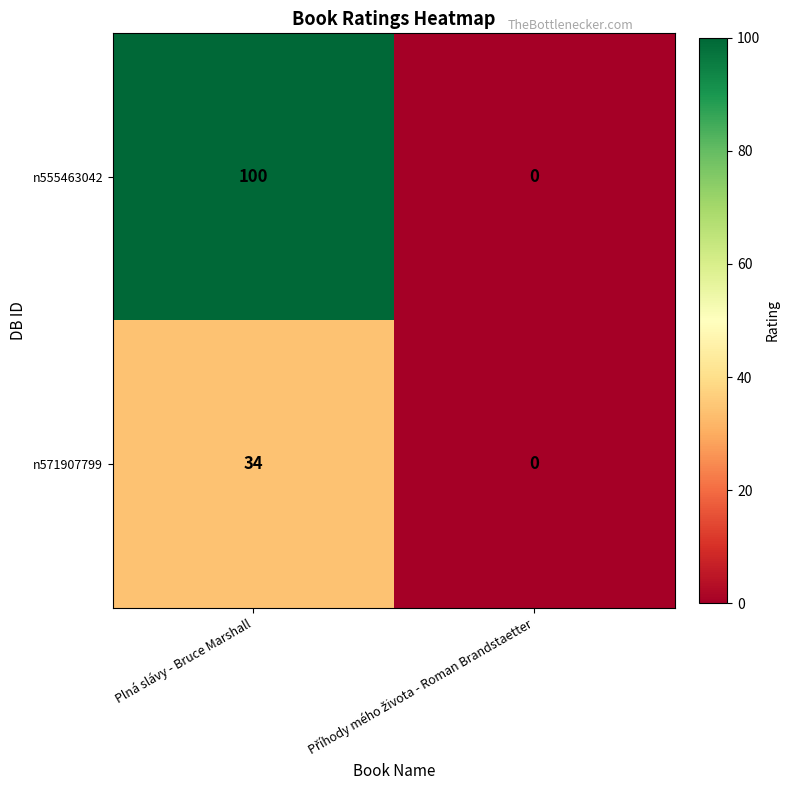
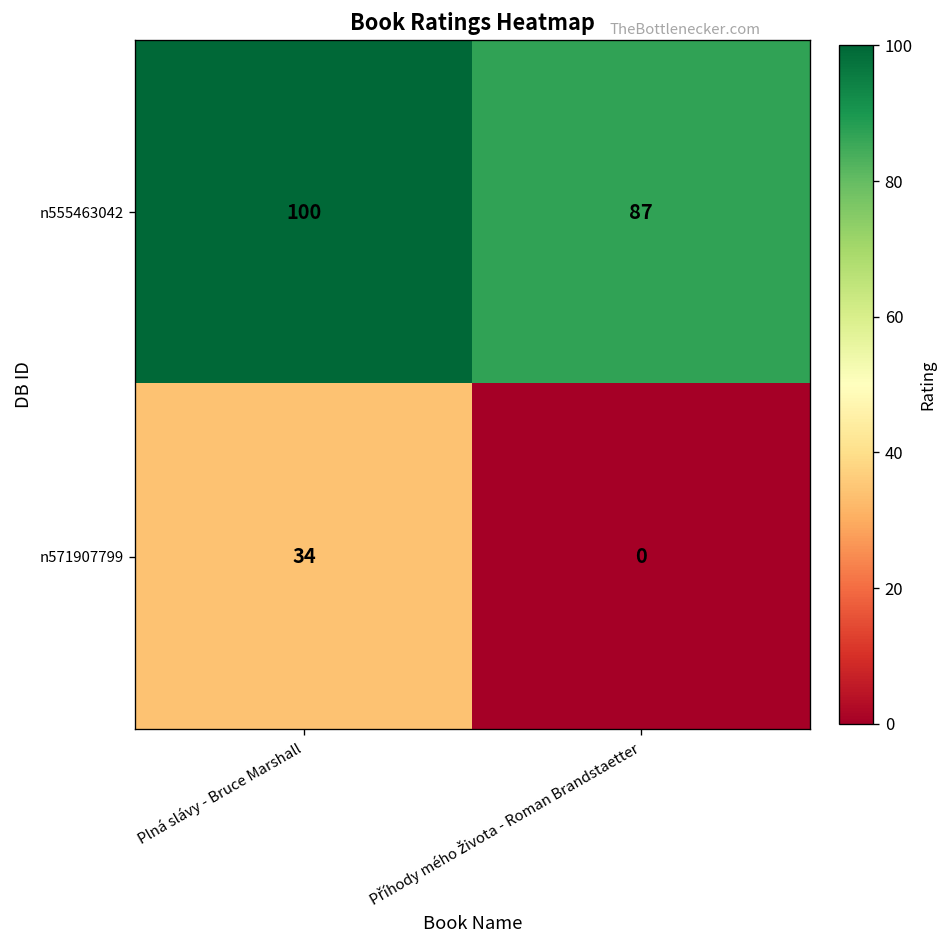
n555463042, Příhody mého života - Roman Brandstaetter: 0 -> 87
